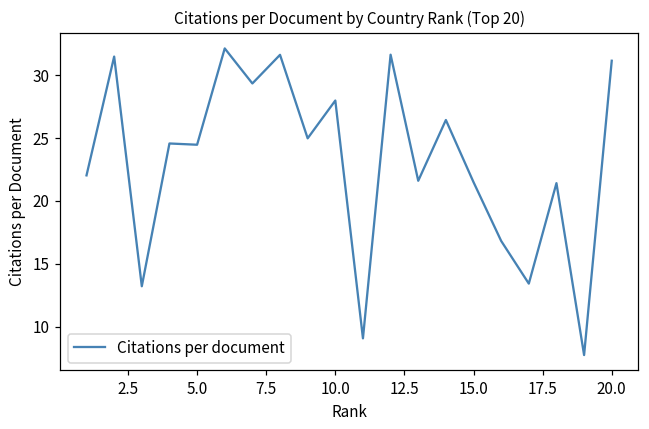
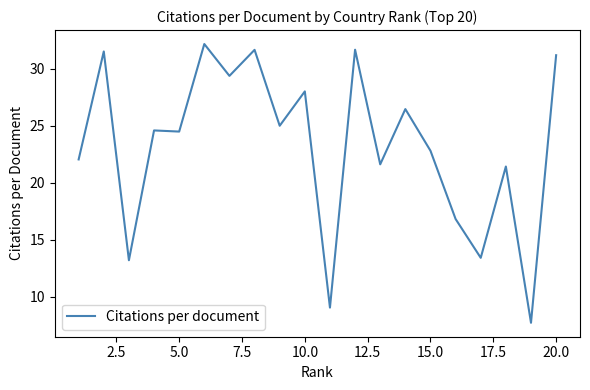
15.0: 21.5 -> 22.8
